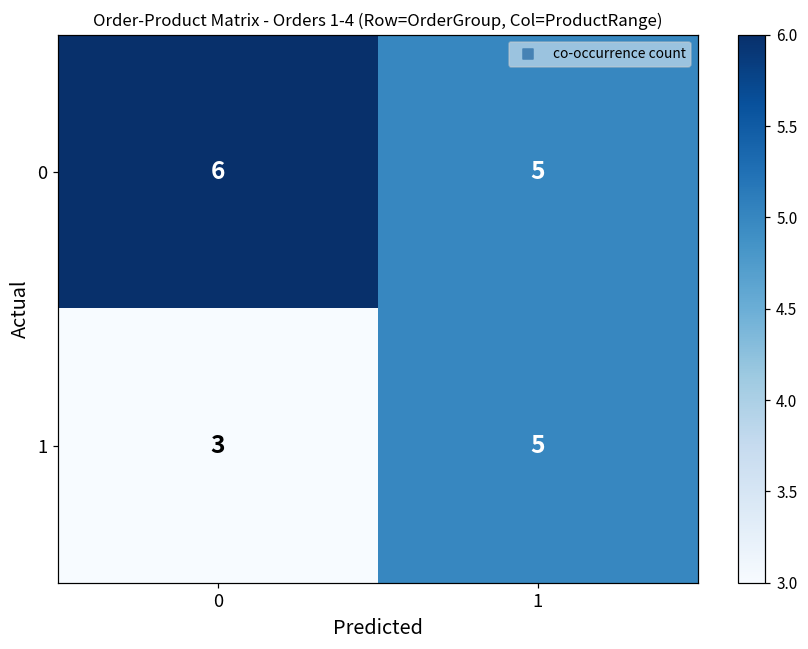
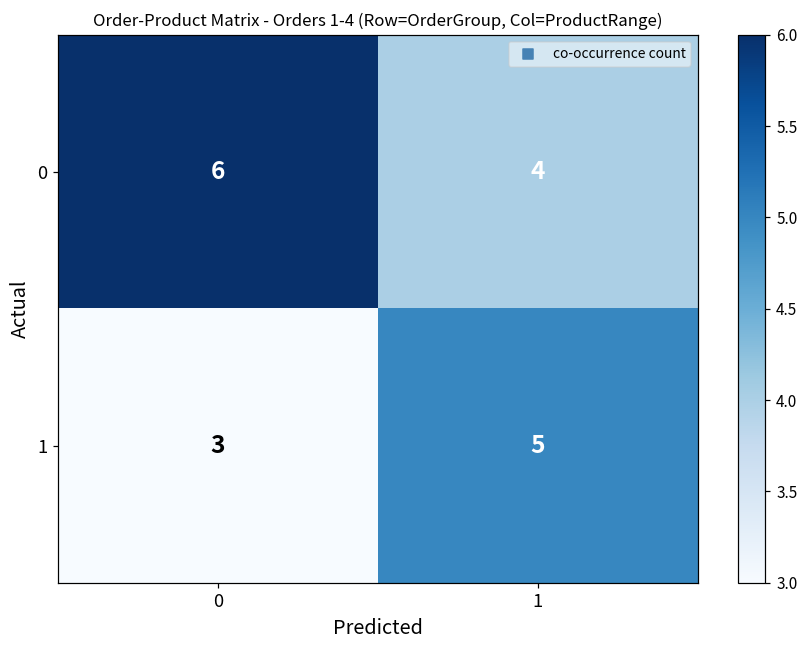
0, 1: 5 -> 4
